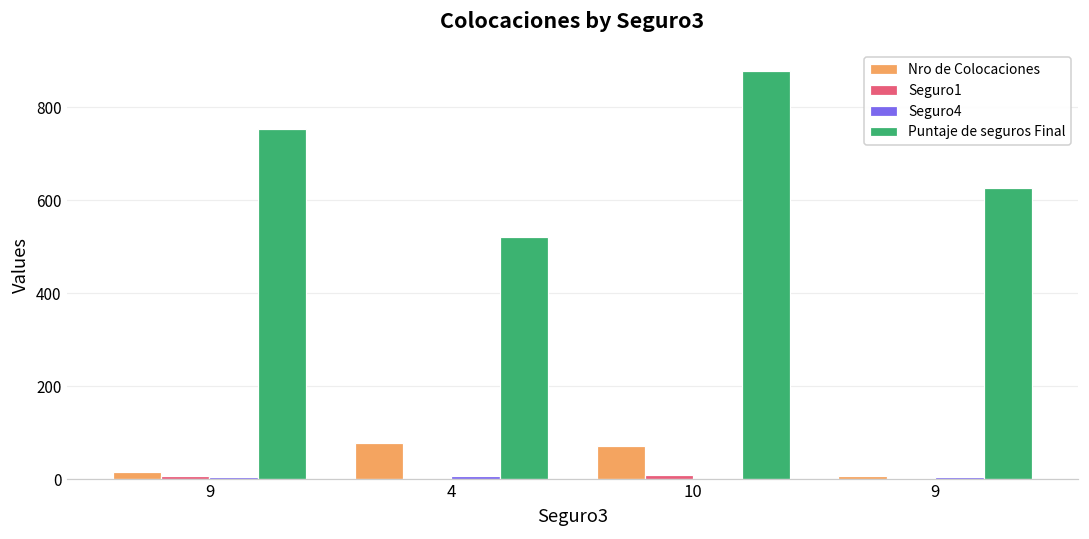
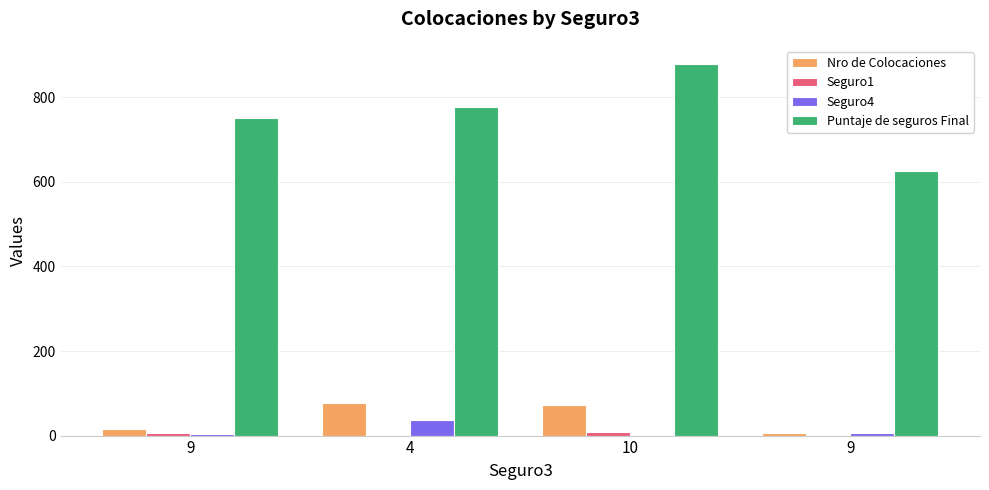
Seguro4, 4: 10 -> 40
Puntaje de seguros Final, 4: 520 -> 780
